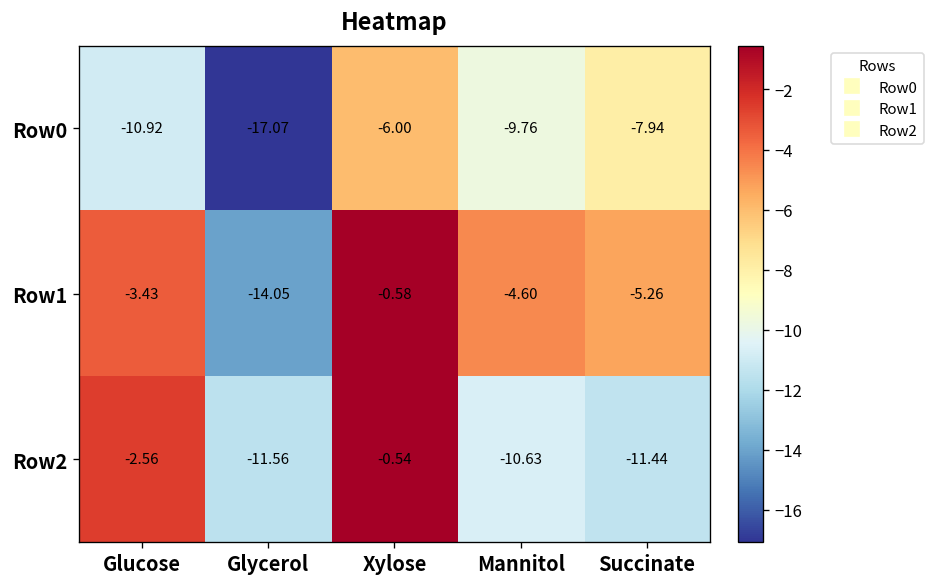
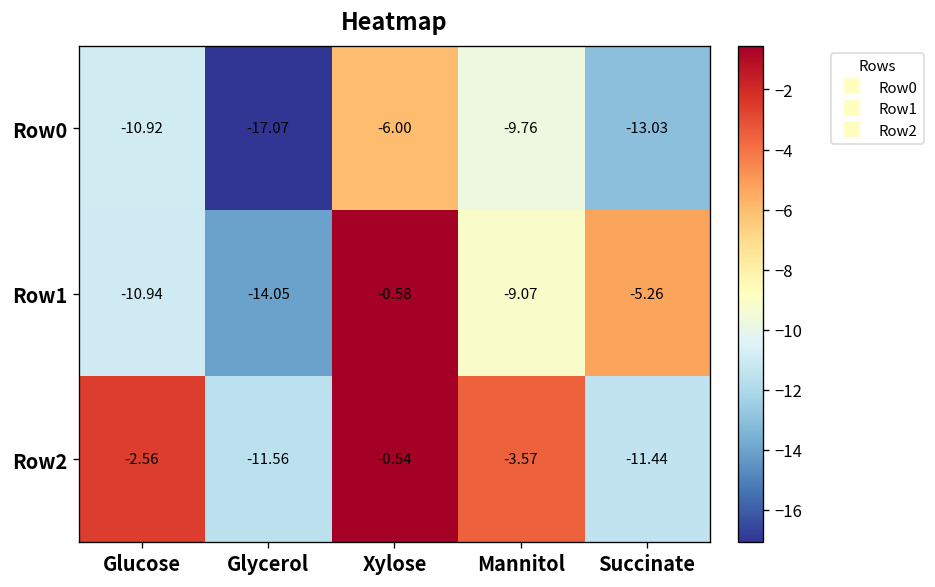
Row0, Succinate: -7.94 -> -13.03
Row1, Glucose: -3.43 -> -10.94
Row1, Mannitol: -4.60 -> -9.07
Row2, Mannitol: -10.63 -> -3.57
